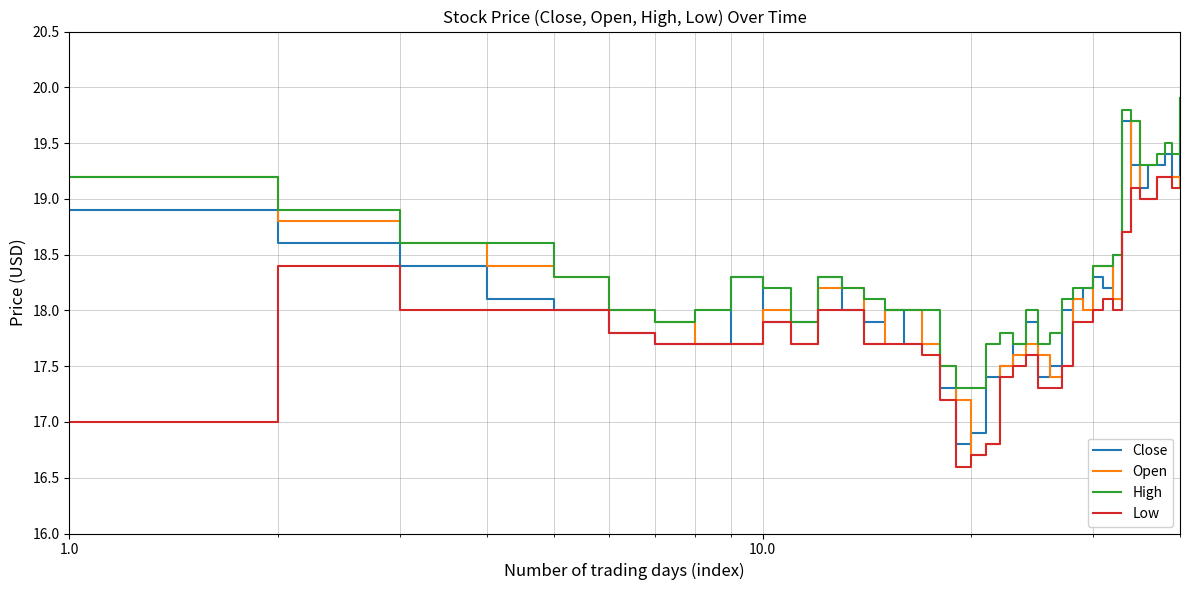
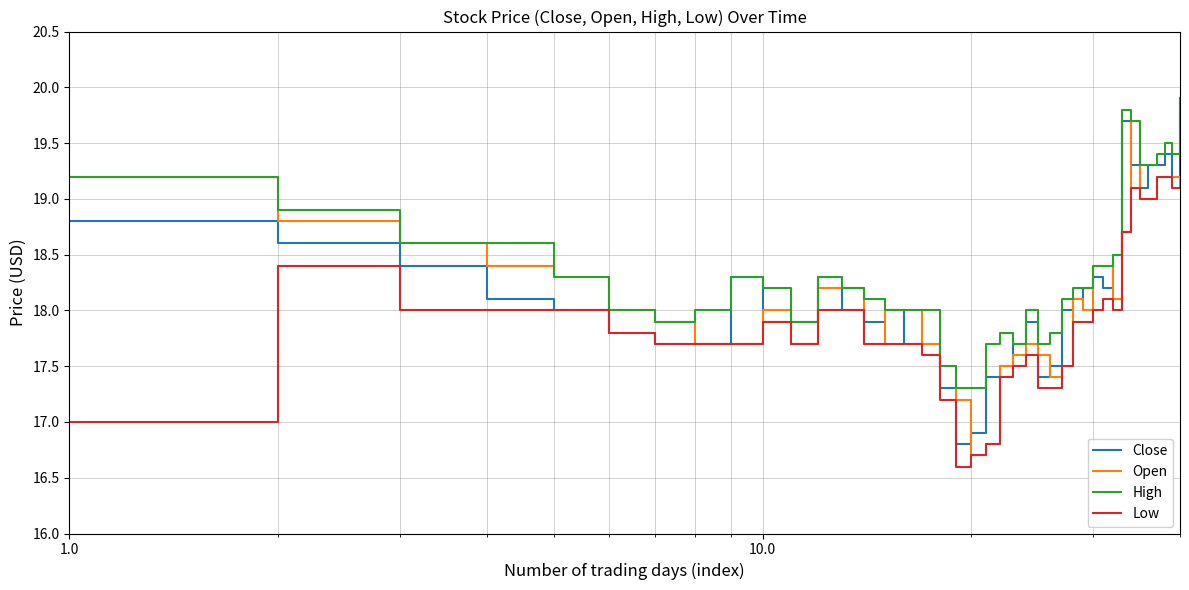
Close, 1.0: 18.9 -> 18.8
